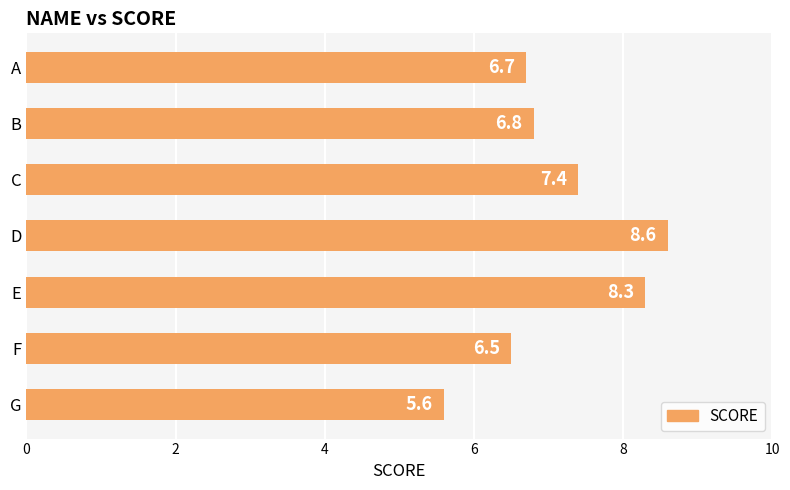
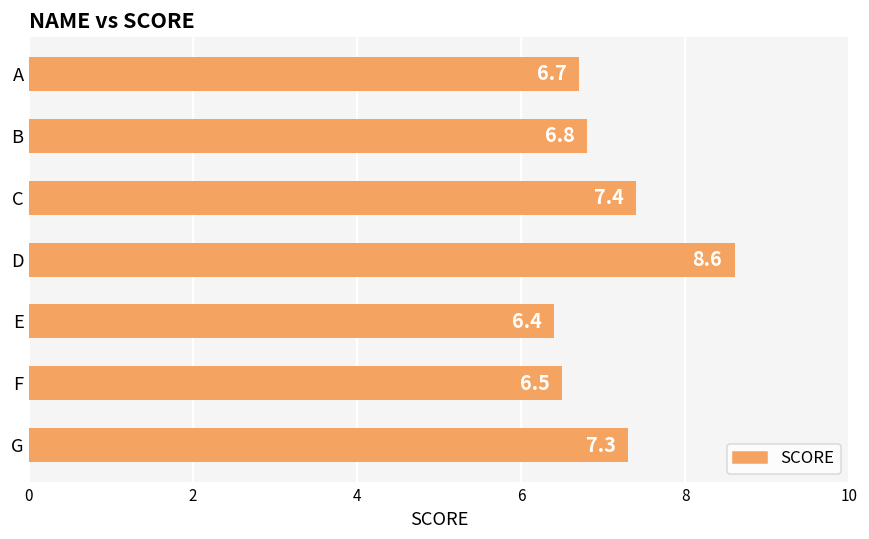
E: 8.3 -> 6.4
G: 5.6 -> 7.3
